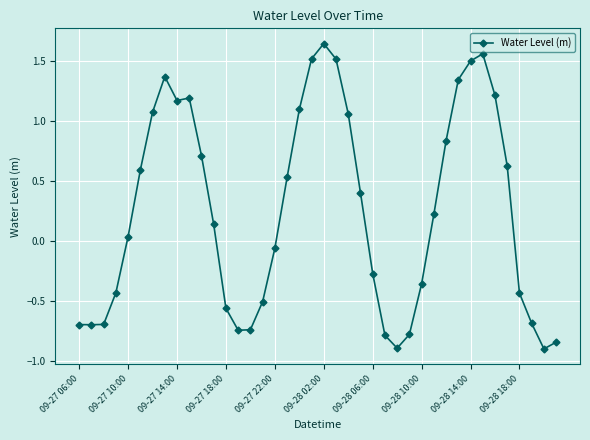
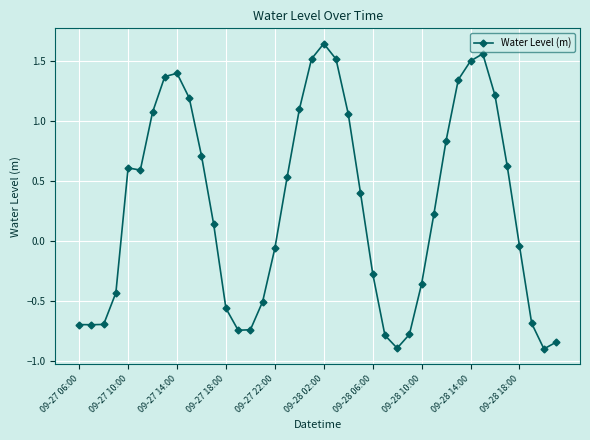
09-27 10:00: 0.04 -> 0.61
09-27 14:00: 1.17 -> 1.40
09-28 18:00: -0.43 -> -0.04
